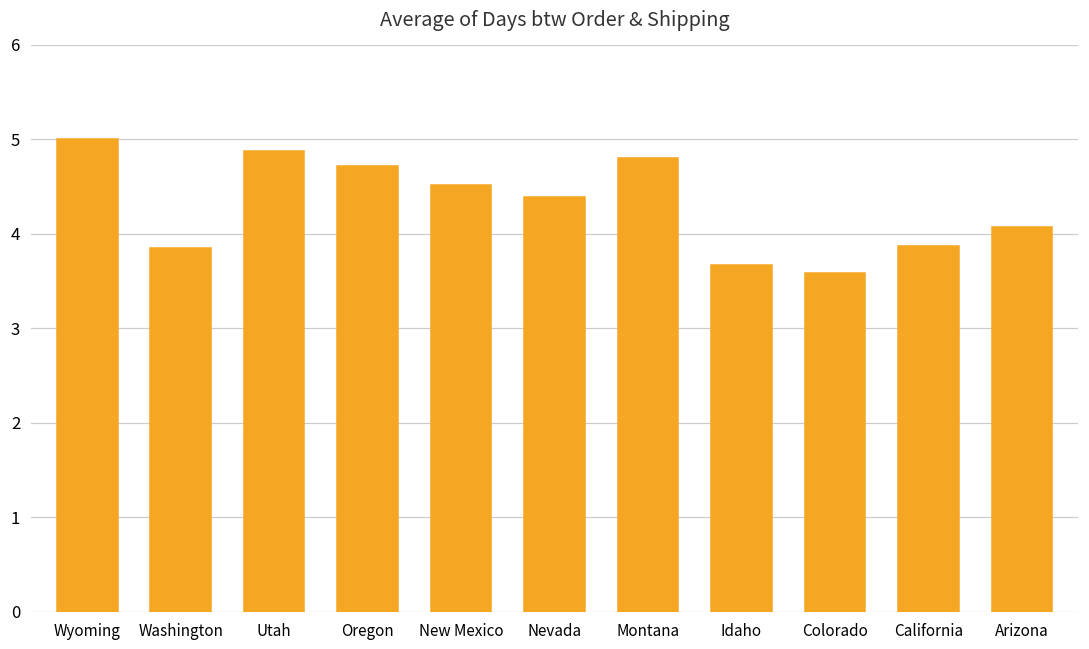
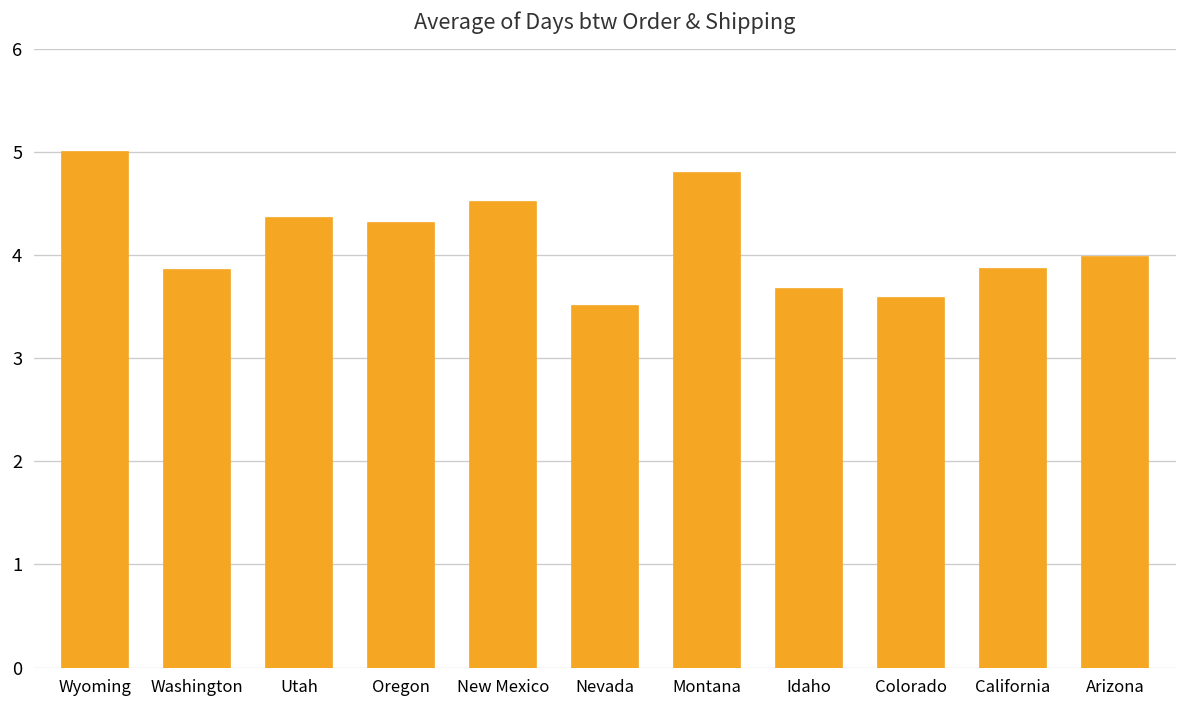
Utah: 4.9 -> 4.4
Oregon: 4.7 -> 4.3
Nevada: 4.4 -> 3.5
Arizona: 4.1 -> 4.0
